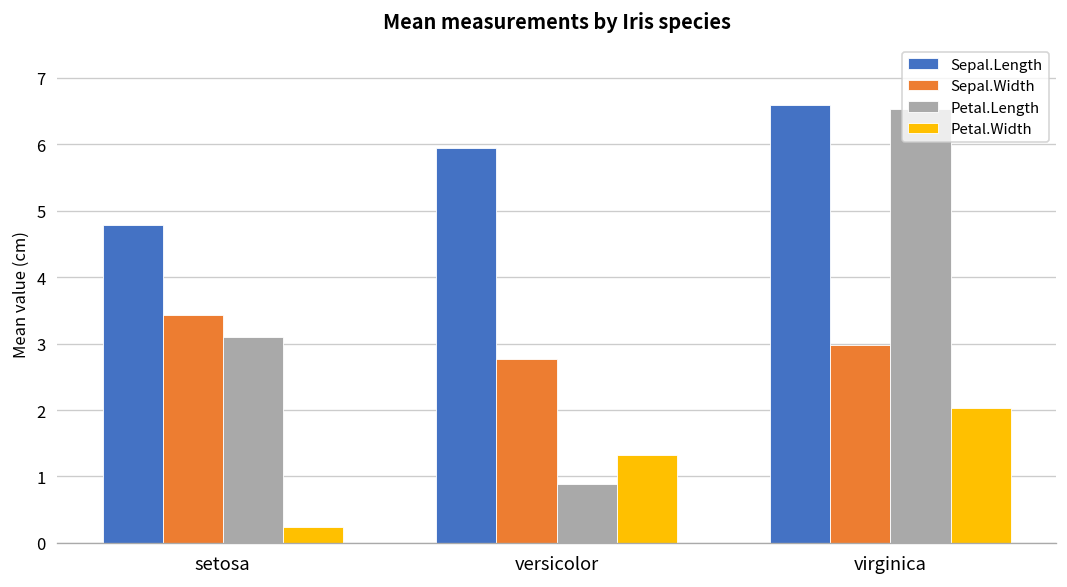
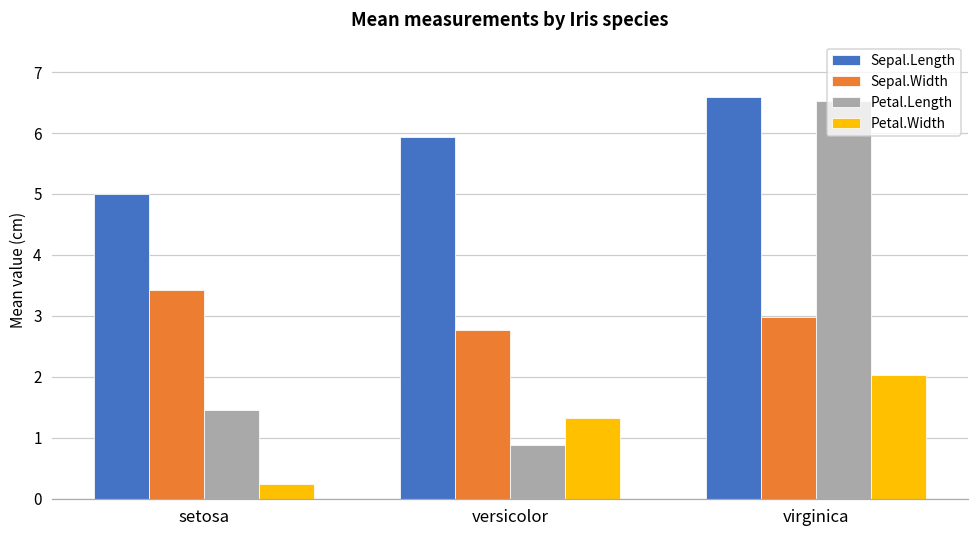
Sepal.Length, setosa: 4.8 -> 5.0
Petal.Length, setosa: 3.1 -> 1.5
